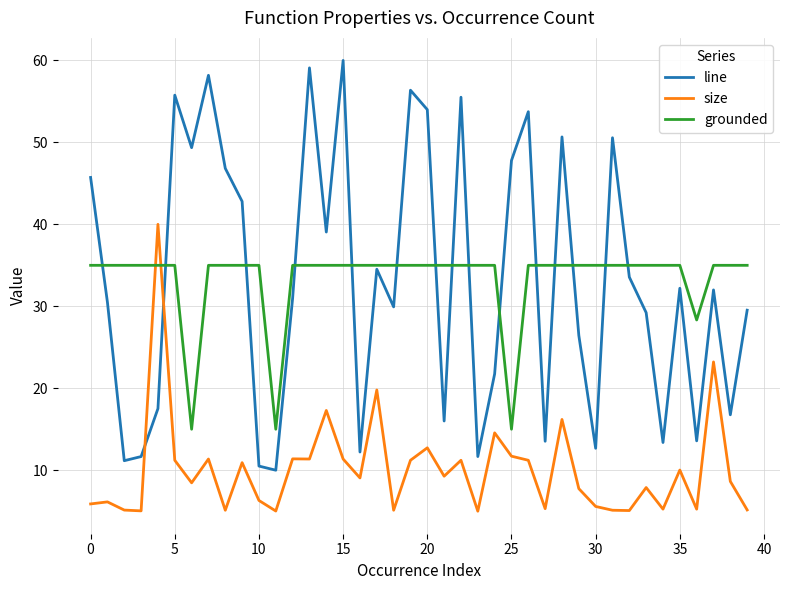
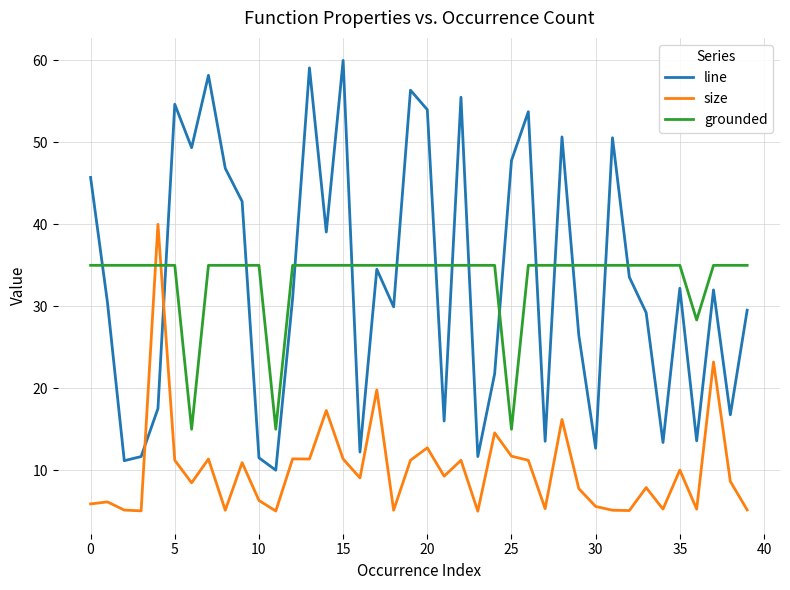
line, 5: 56 -> 55
line, 10: 11 -> 12
